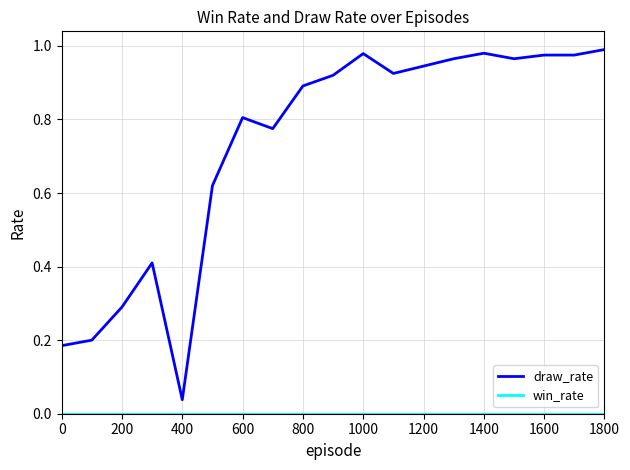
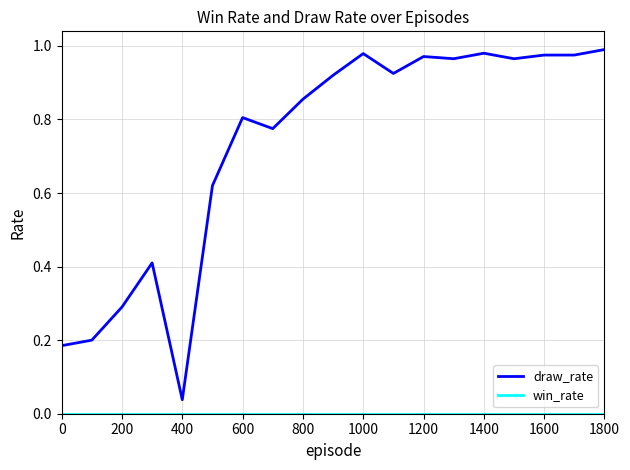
draw_rate, 800: 0.89 -> 0.86
draw_rate, 1200: 0.95 -> 0.97
